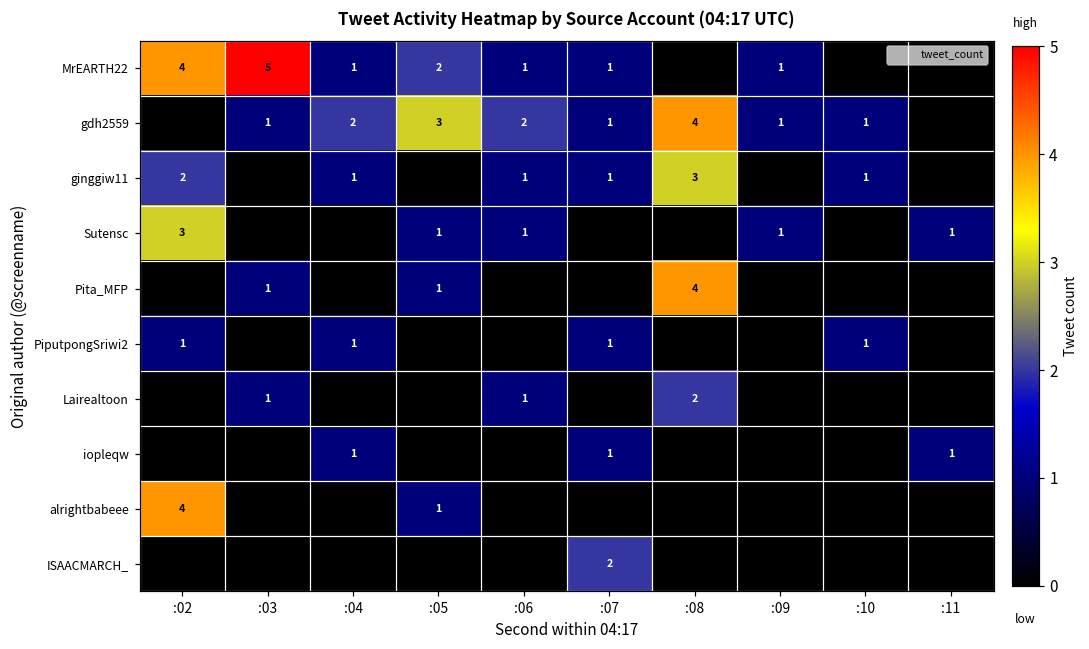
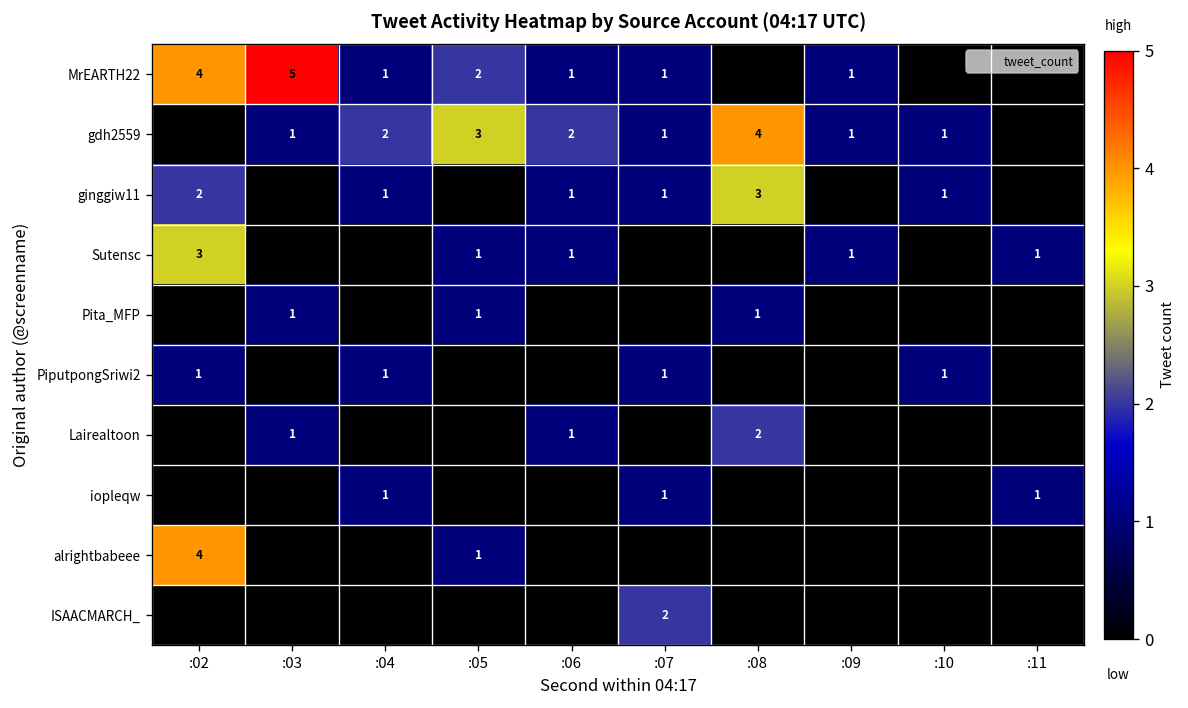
Pita_MFP, :08: 4 -> 1
